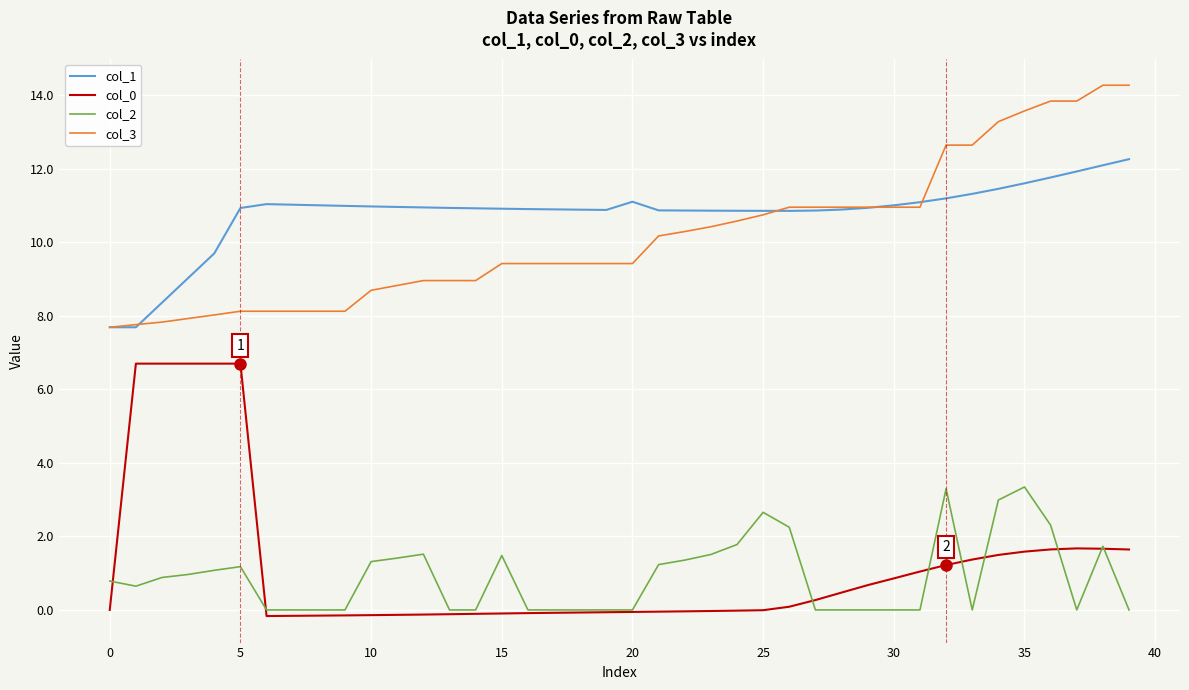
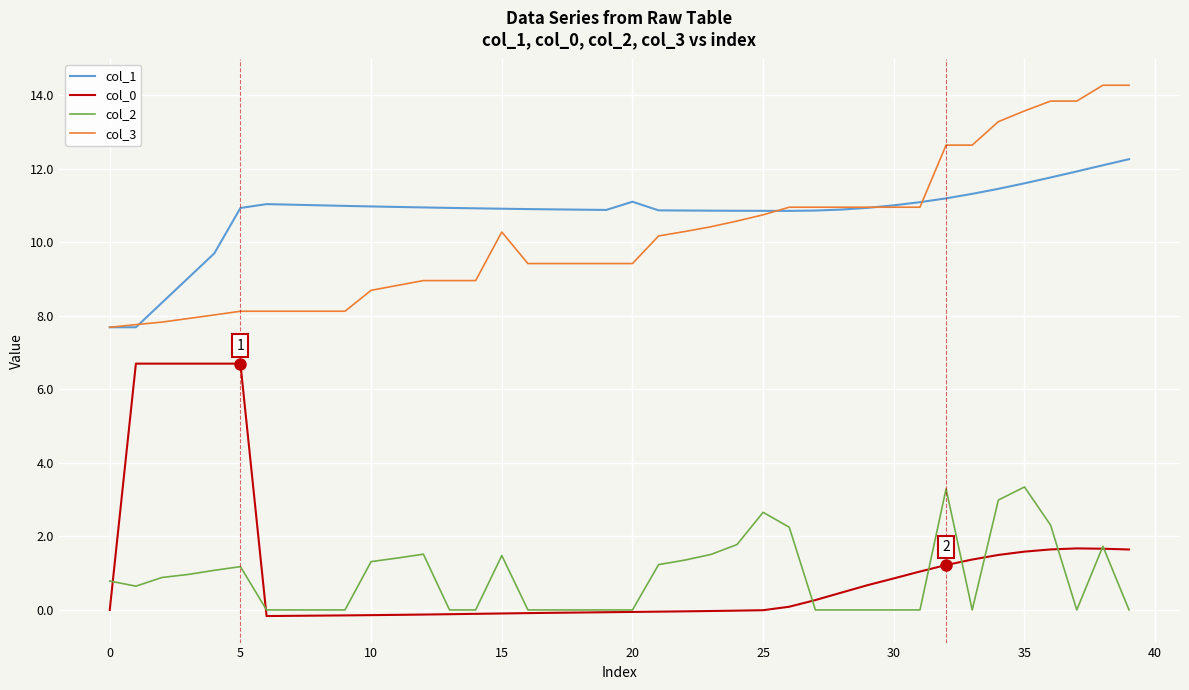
col_3, 15: 9.4 -> 10.3
